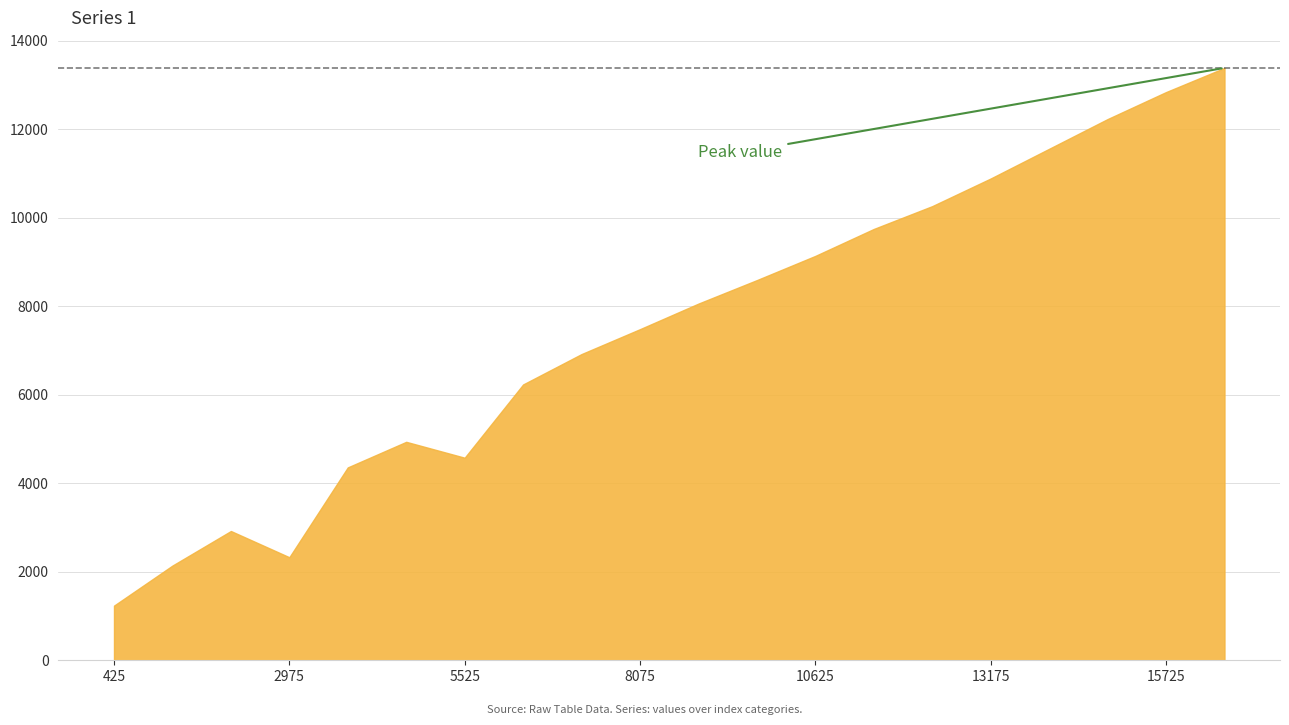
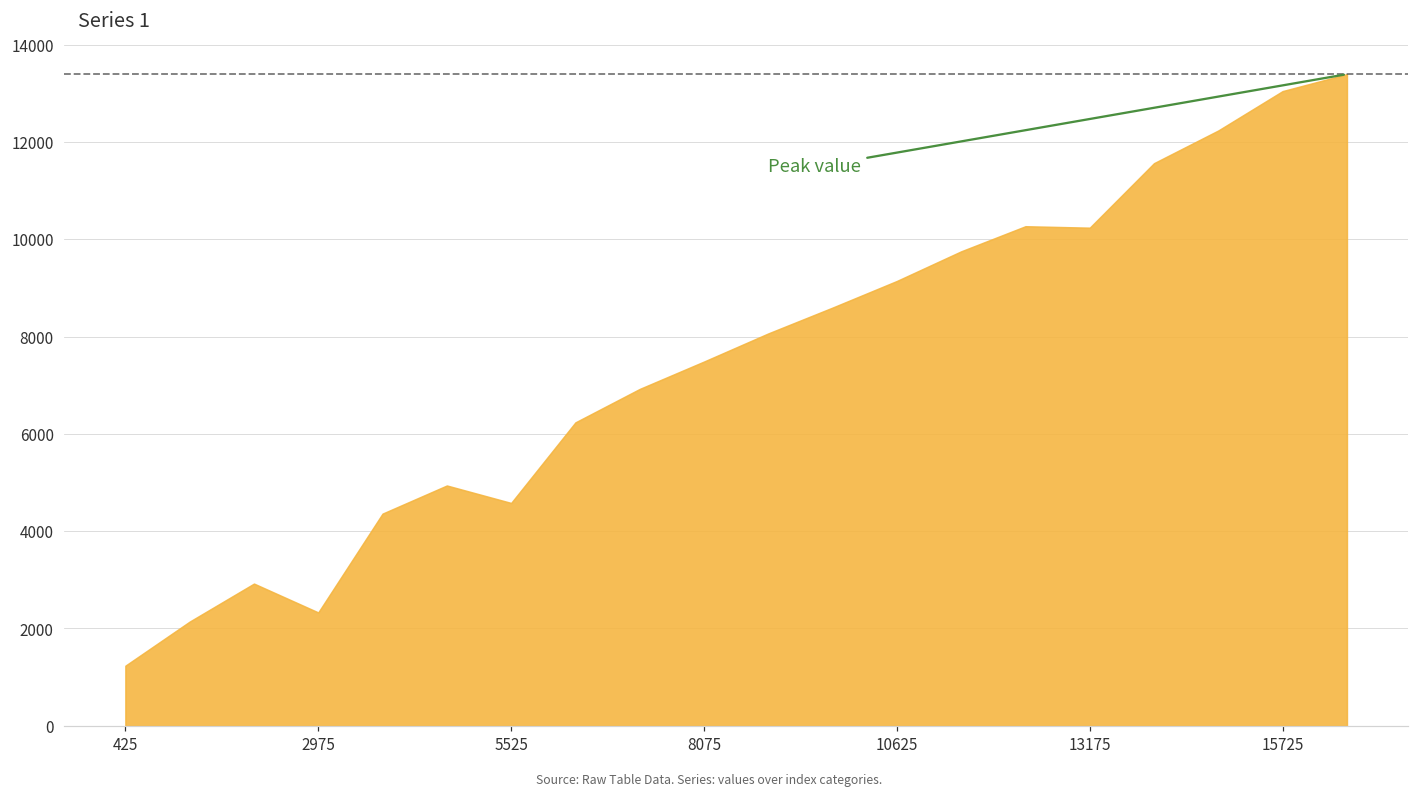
13175: 10900 -> 10200
15725: 12800 -> 13000
